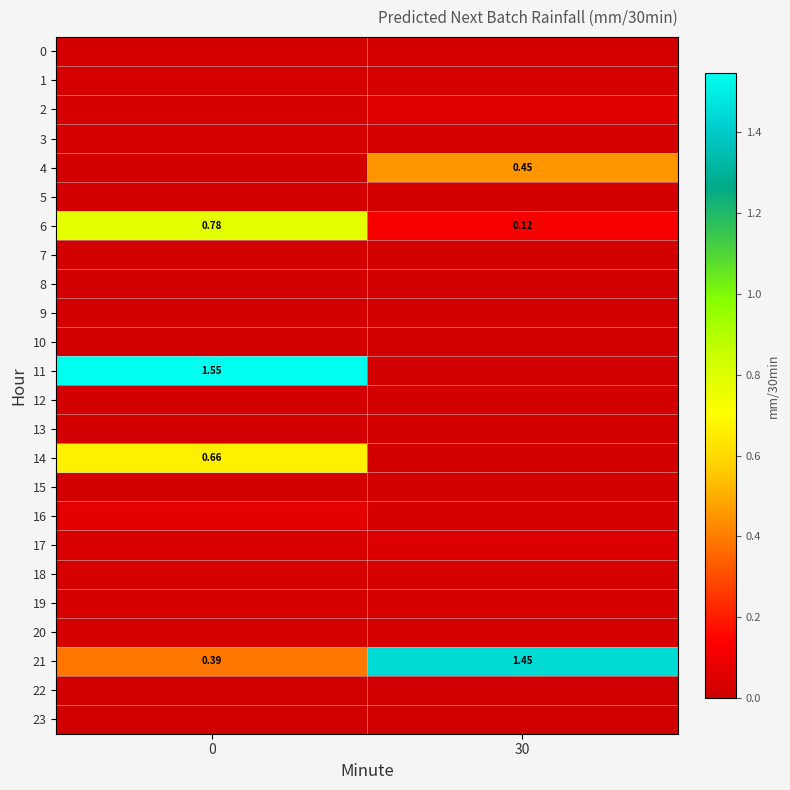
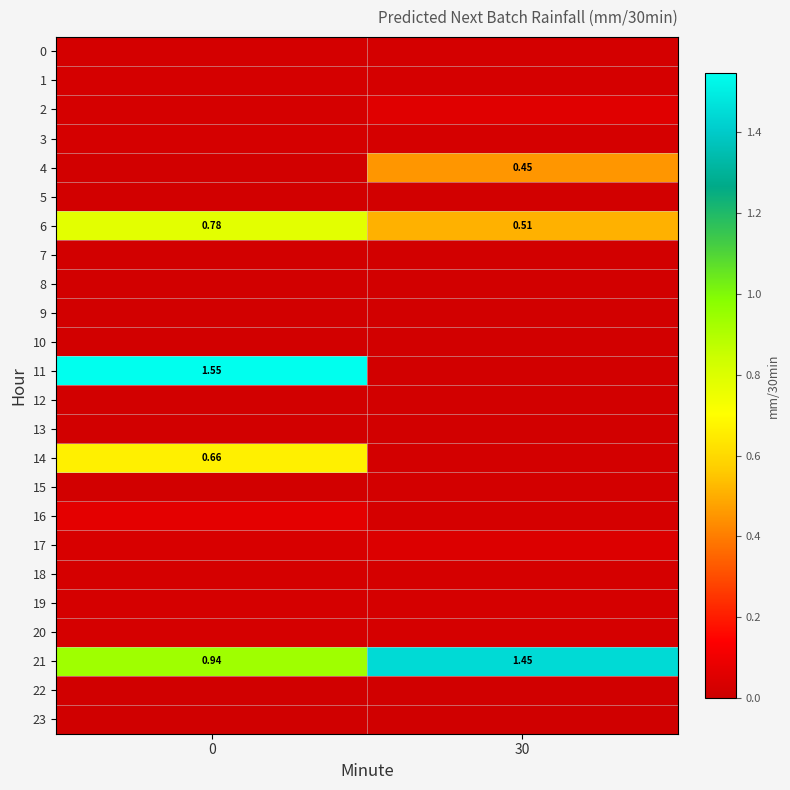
6, 30: 0.12 -> 0.51
21, 0: 0.39 -> 0.94
